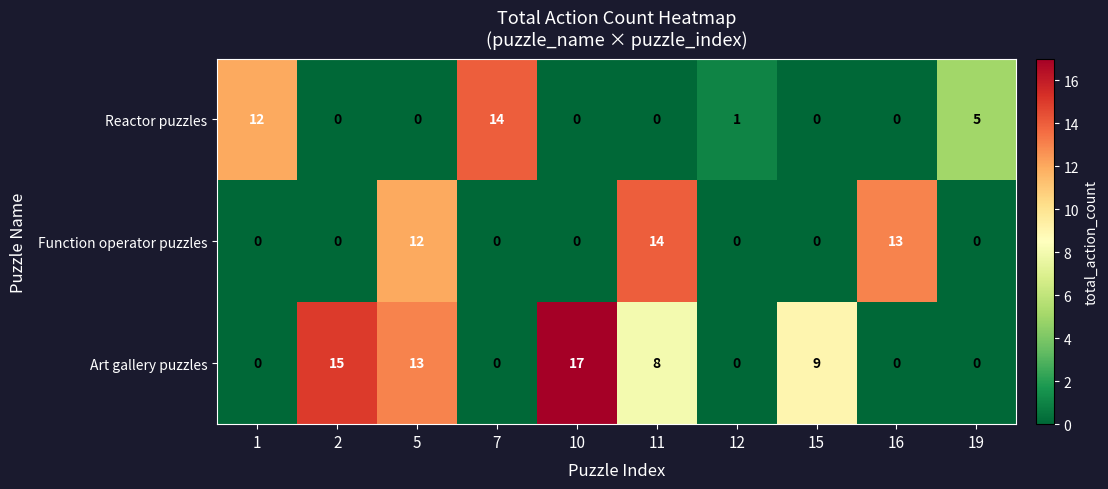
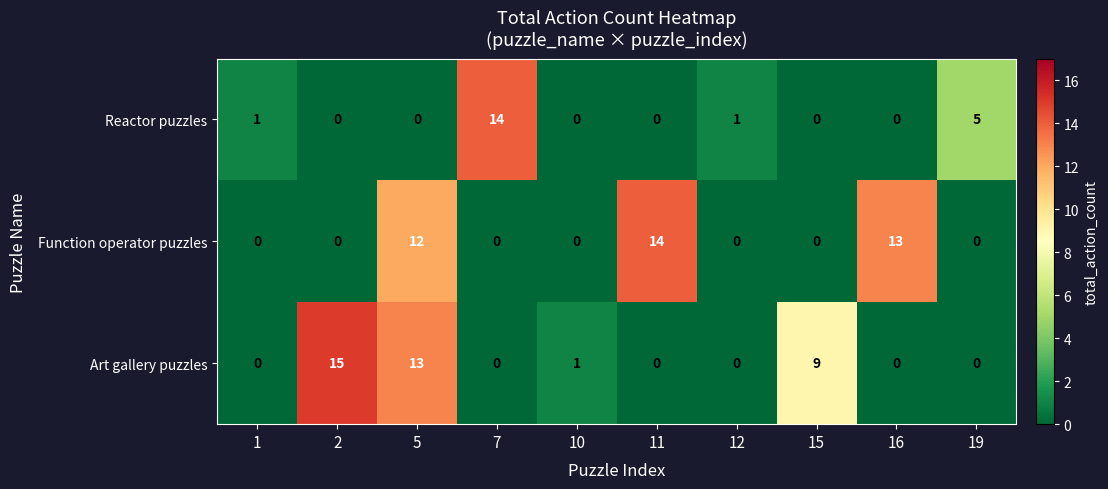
Reactor puzzles, 1: 12 -> 1
Art gallery puzzles, 10: 17 -> 1
Art gallery puzzles, 11: 8 -> 0
